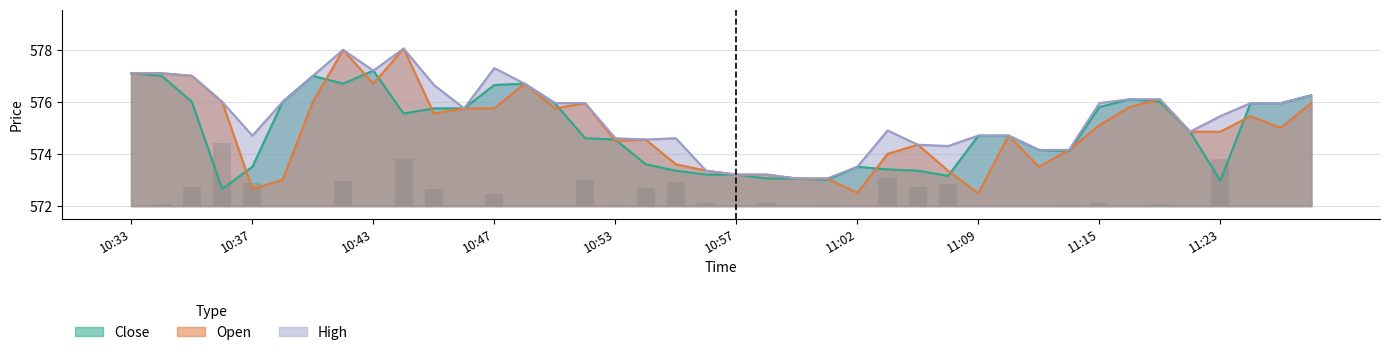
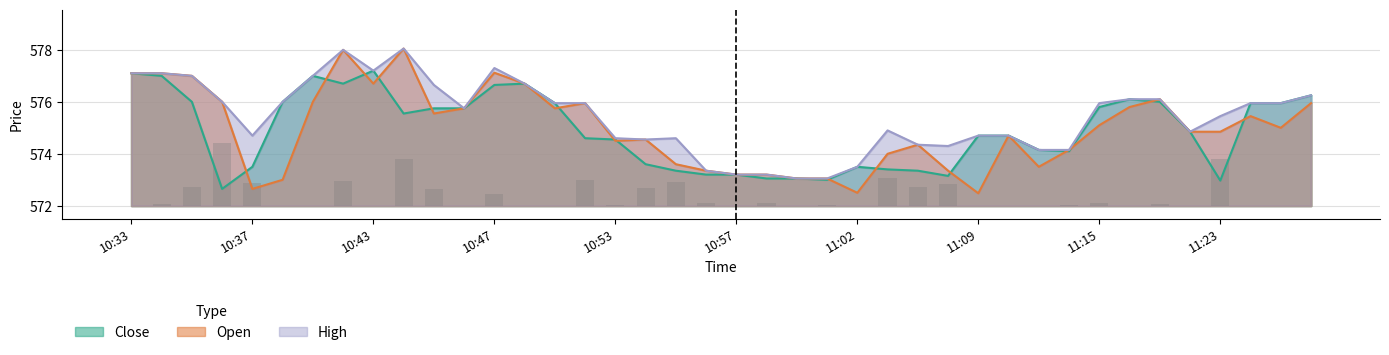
Open, 10:47: 575.8 -> 577.1
